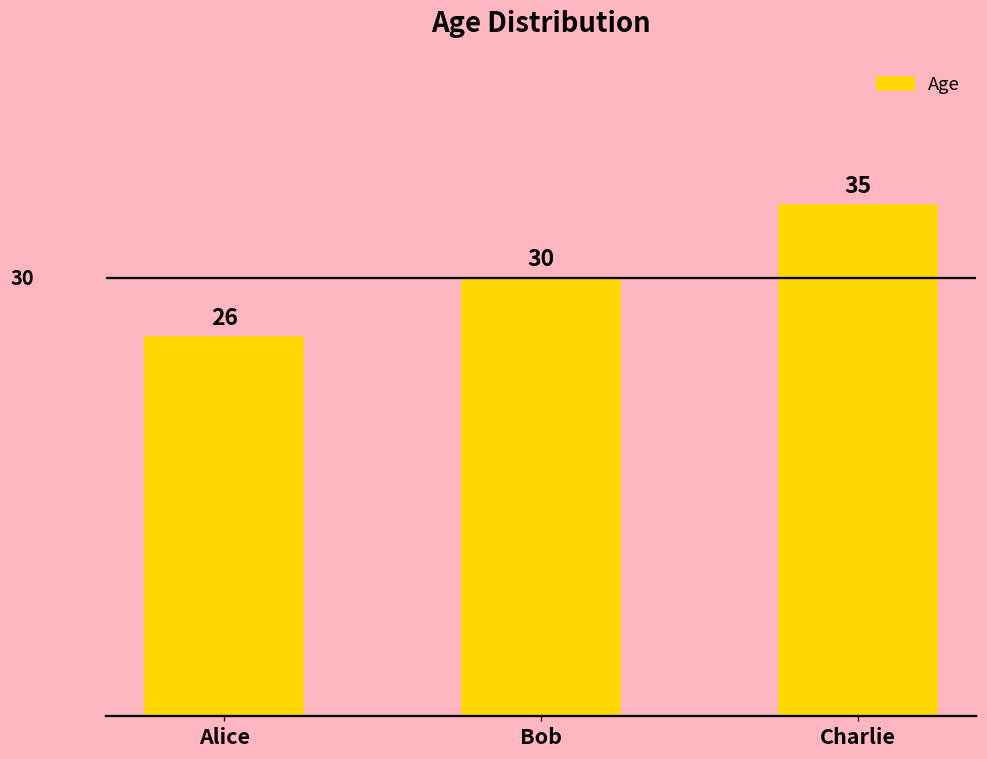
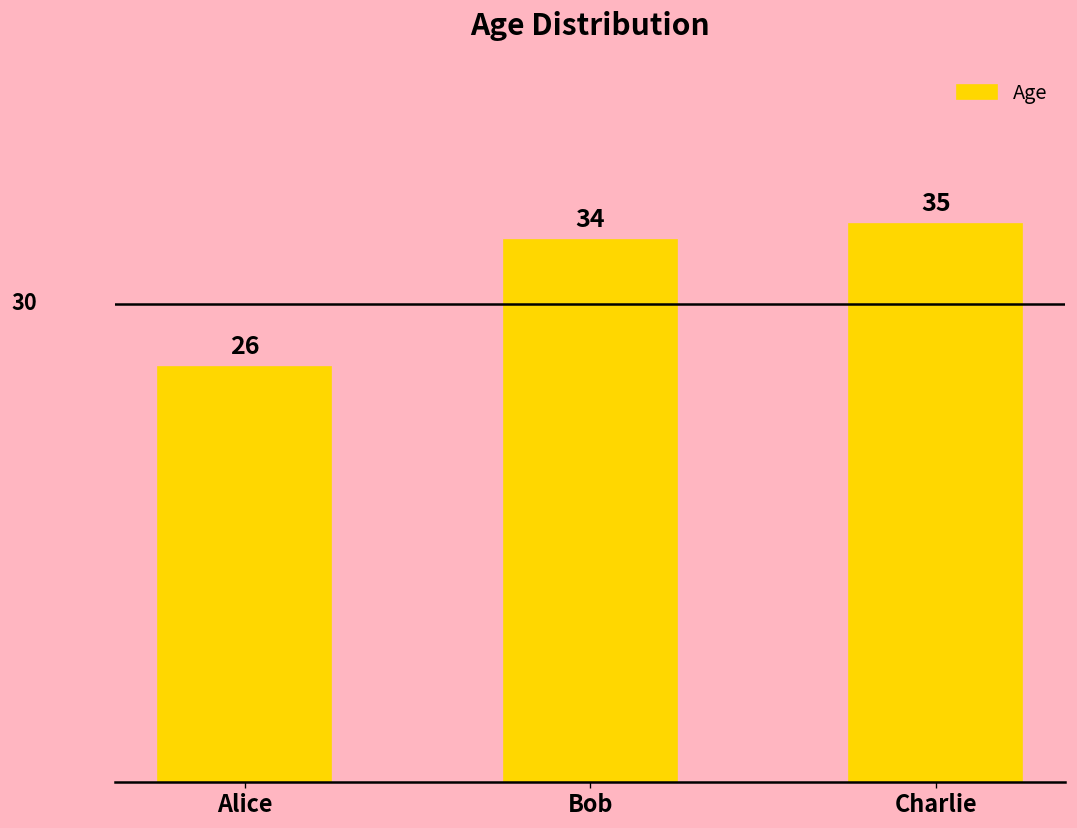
Bob: 30 -> 34
